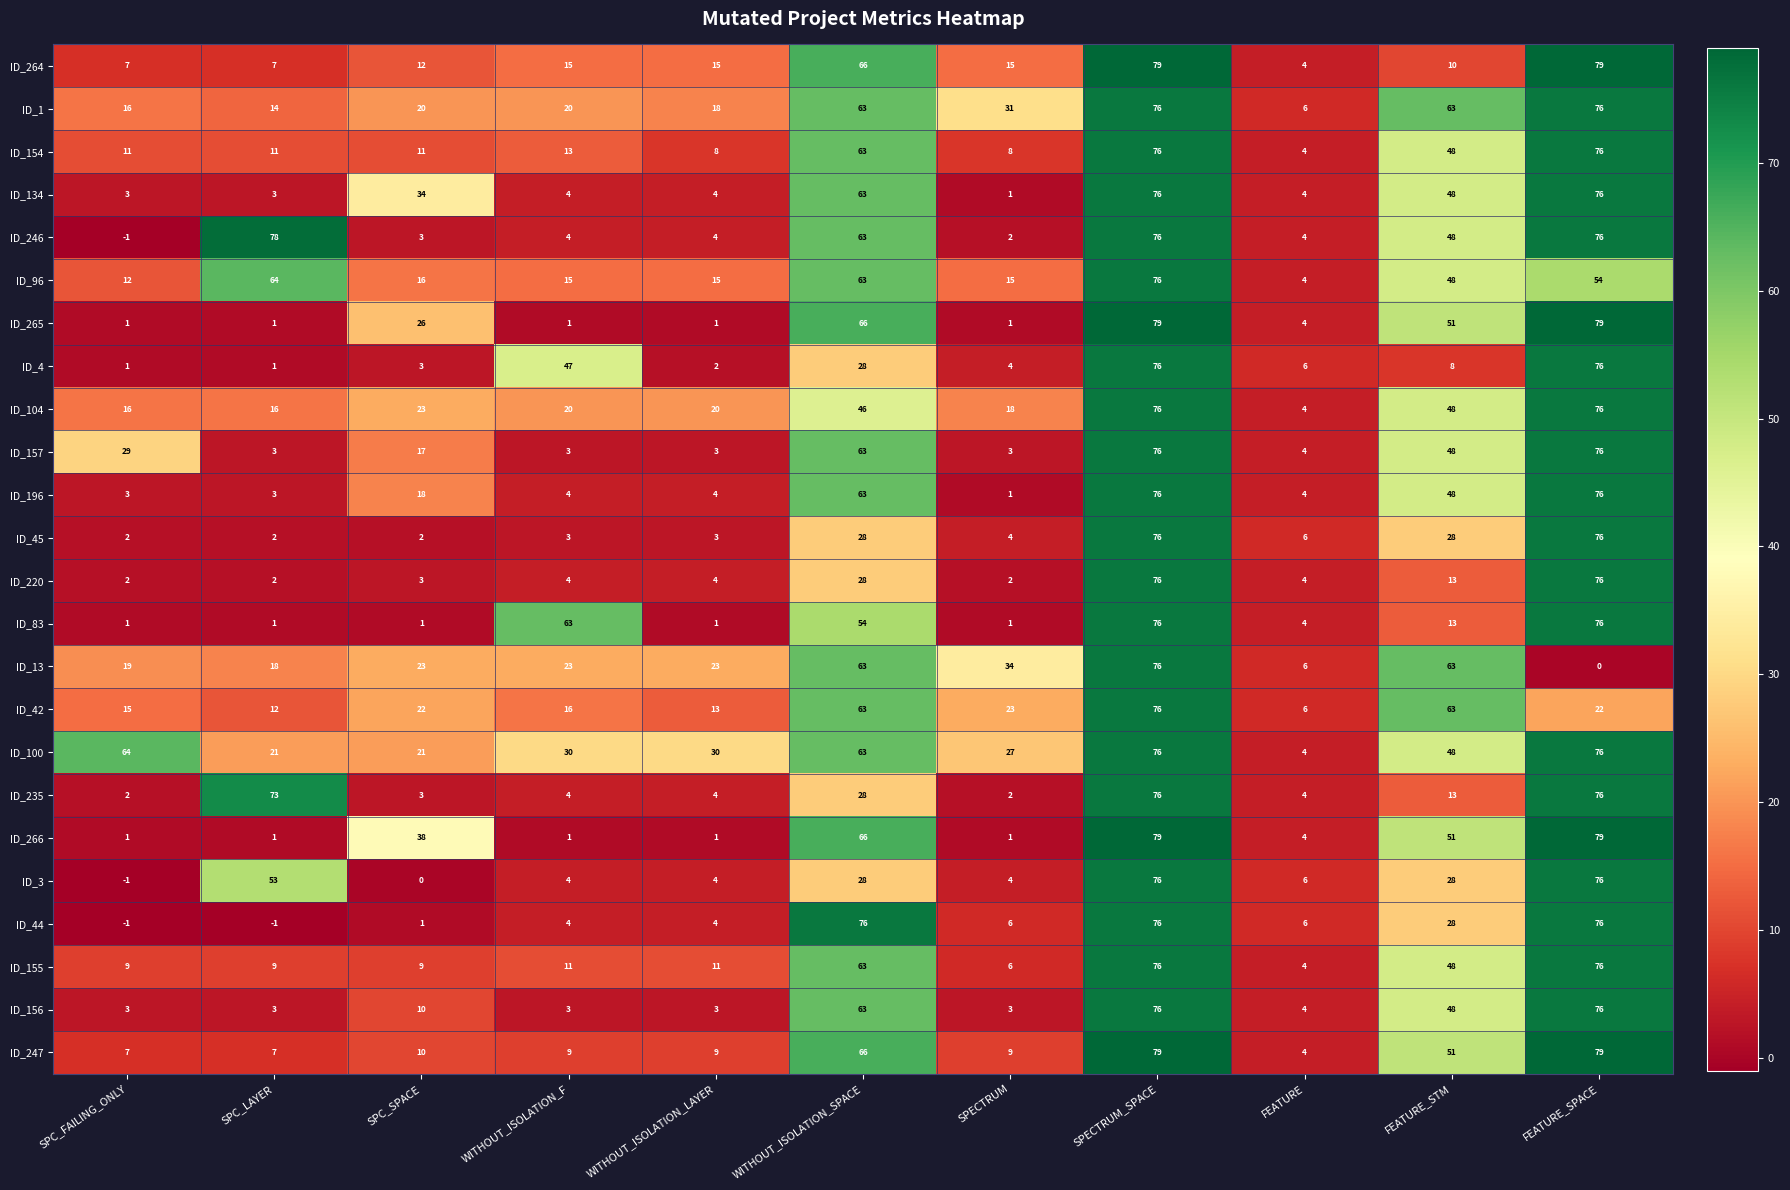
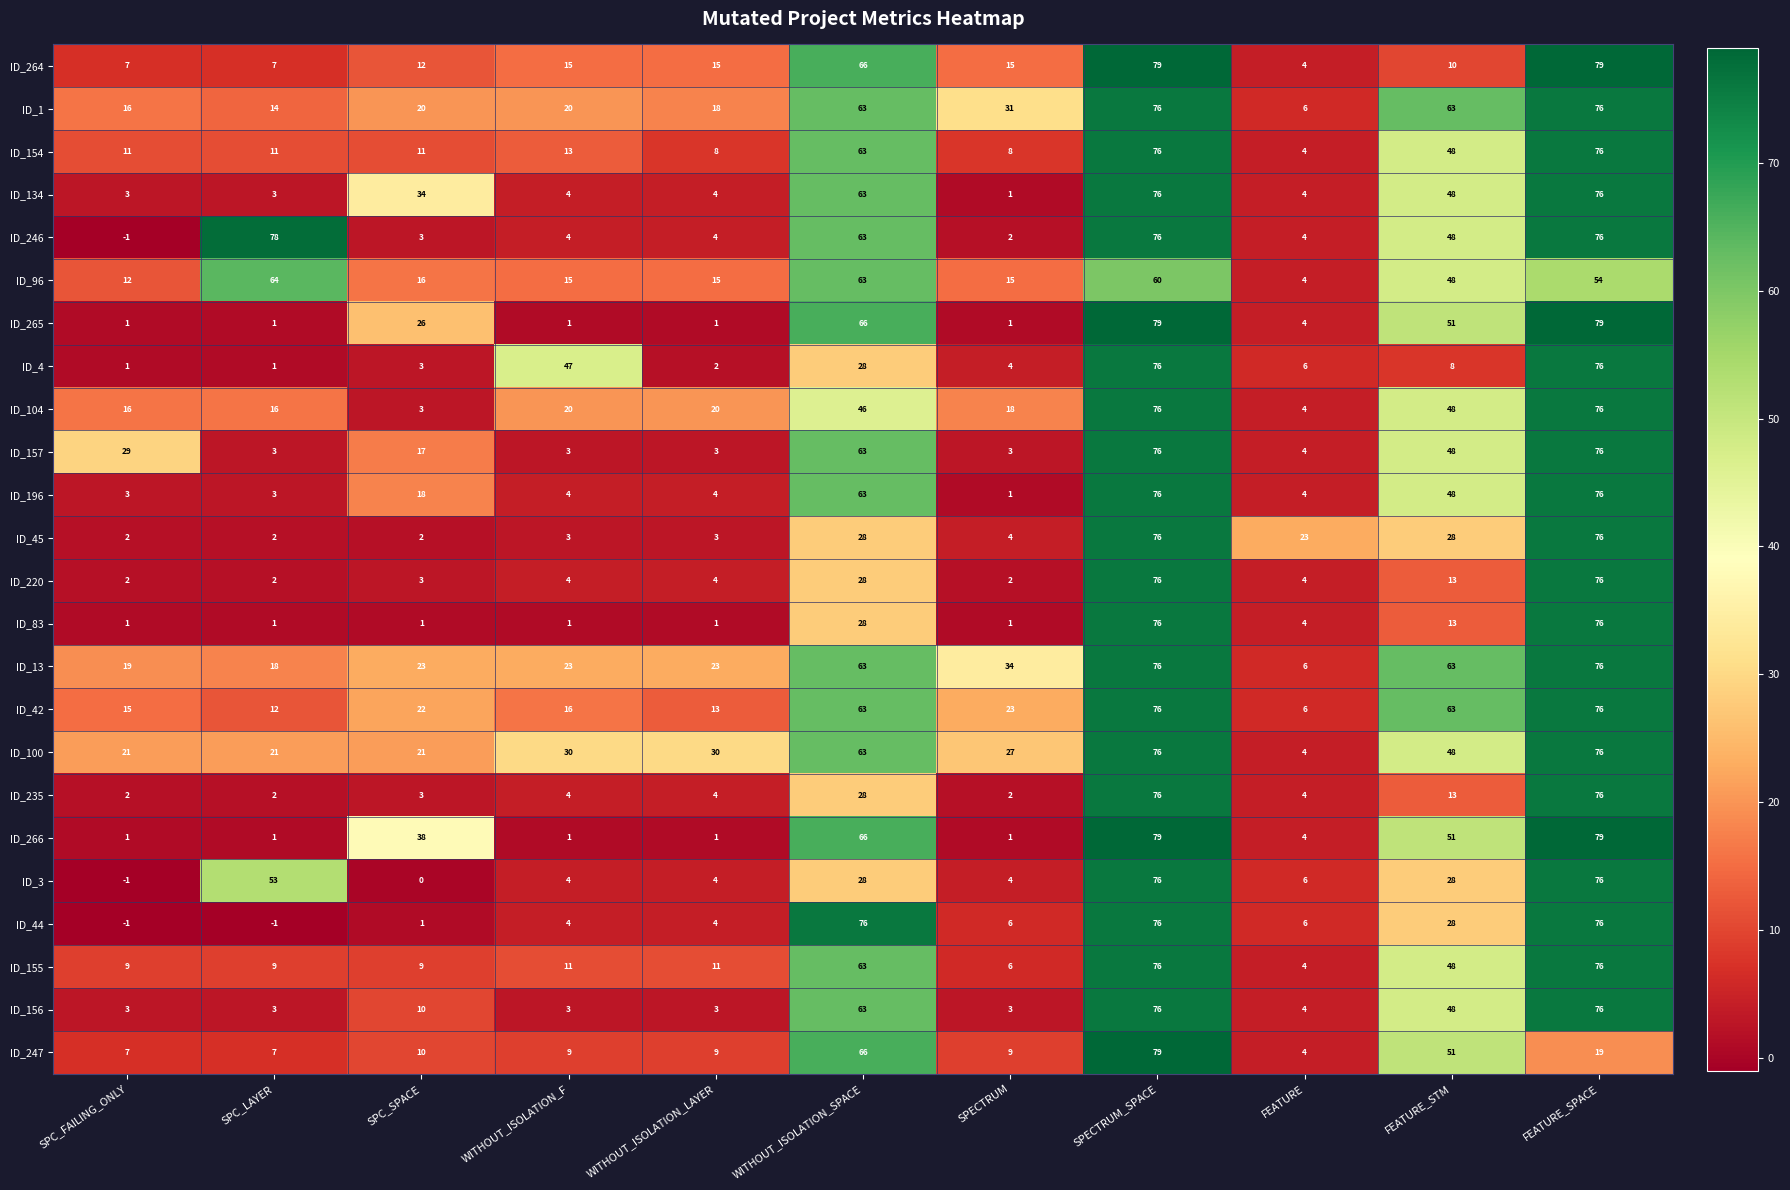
ID_96, SPECTRUM_SPACE: 76 -> 60
ID_104, SPC_SPACE: 23 -> 3
ID_45, FEATURE: 6 -> 23
ID_83, WITHOUT_ISOLATION_F: 63 -> 1
ID_83, WITHOUT_ISOLATION_SPACE: 54 -> 28
ID_13, FEATURE_SPACE: 0 -> 76
ID_42, FEATURE_SPACE: 22 -> 76
ID_100, SPC_FAILING_ONLY: 64 -> 21
ID_235, SPC_LAYER: 73 -> 2
ID_247, FEATURE_SPACE: 79 -> 19
